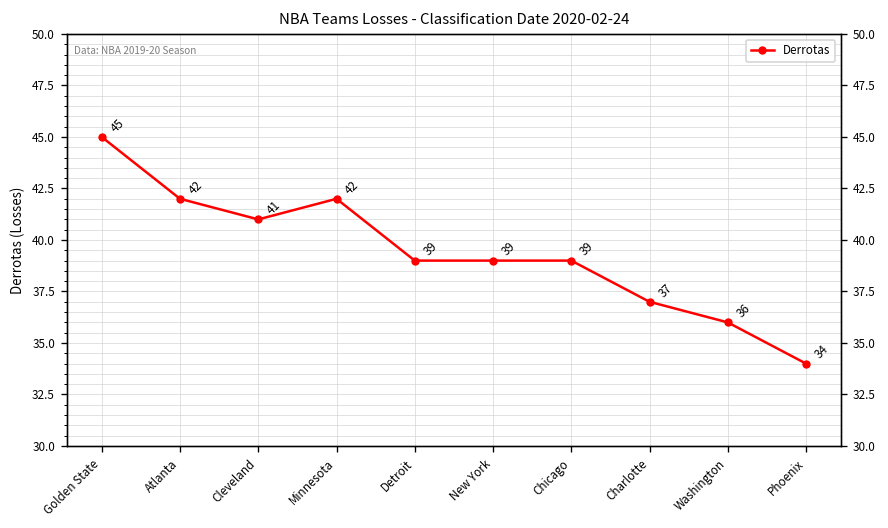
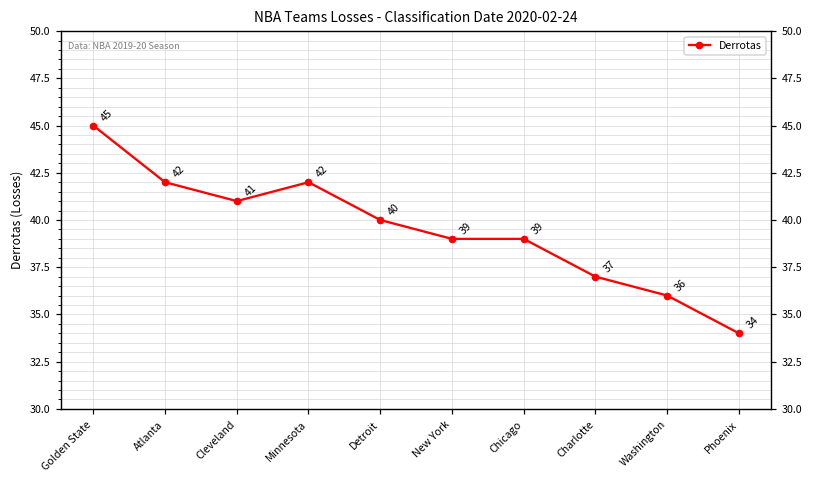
Detroit: 39 -> 40
